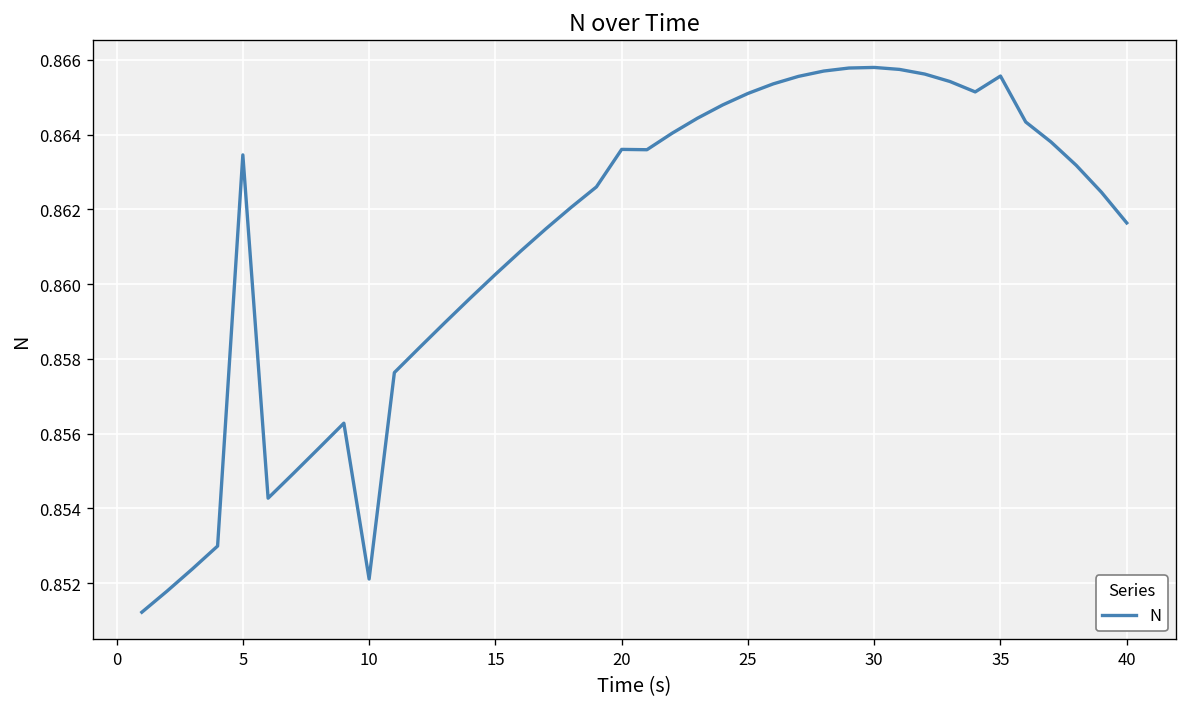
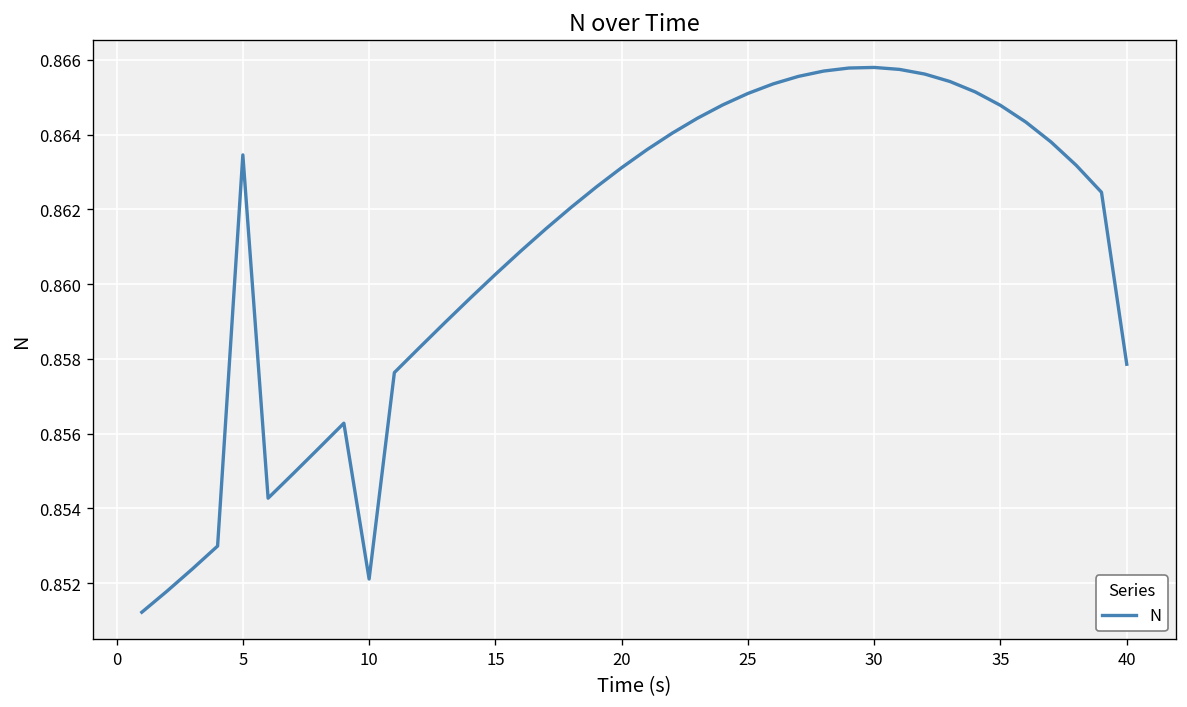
20: 0.8636 -> 0.8631
35: 0.8656 -> 0.8648
40: 0.8616 -> 0.8579
